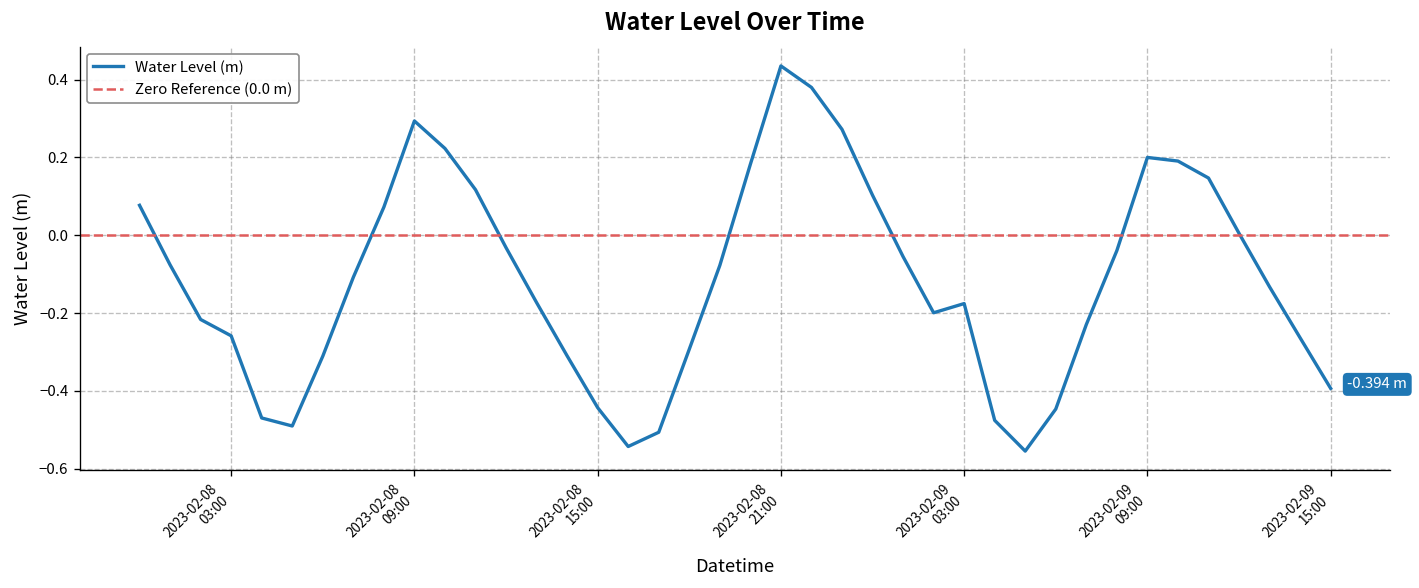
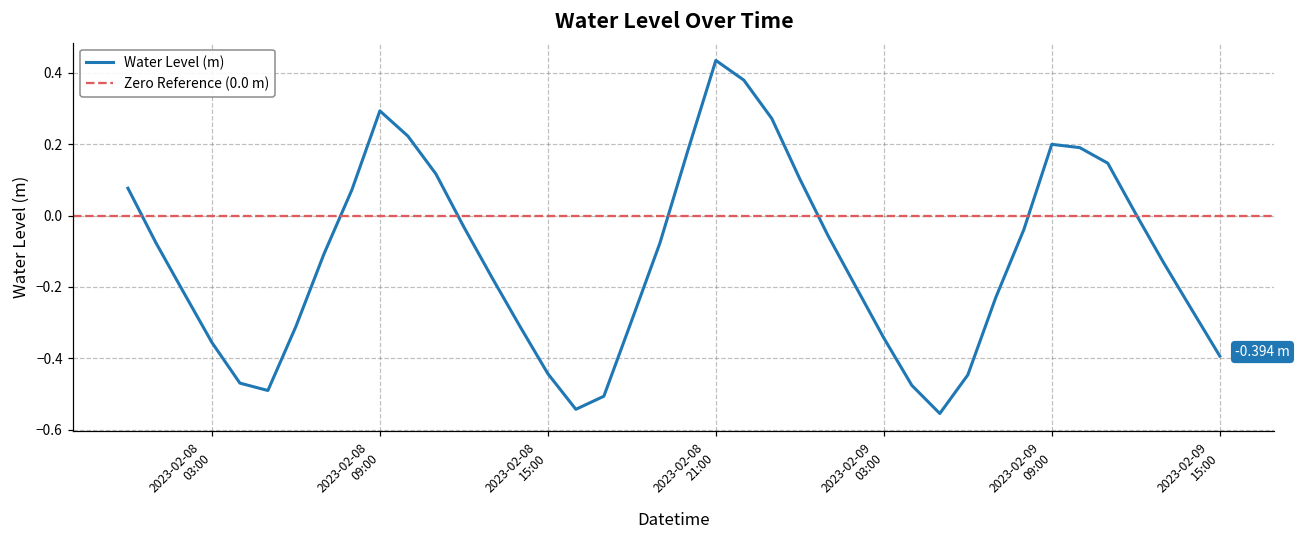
2023-02-08 03:00: -0.26 -> -0.36
2023-02-09 03:00: -0.18 -> -0.34
